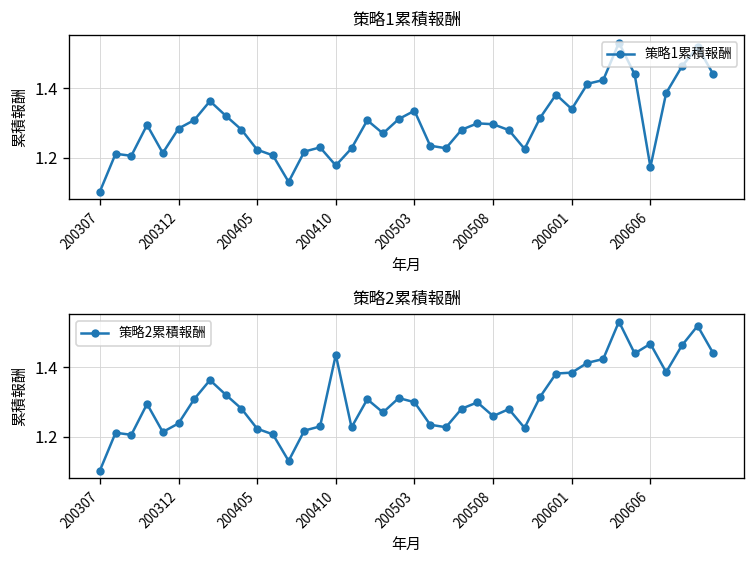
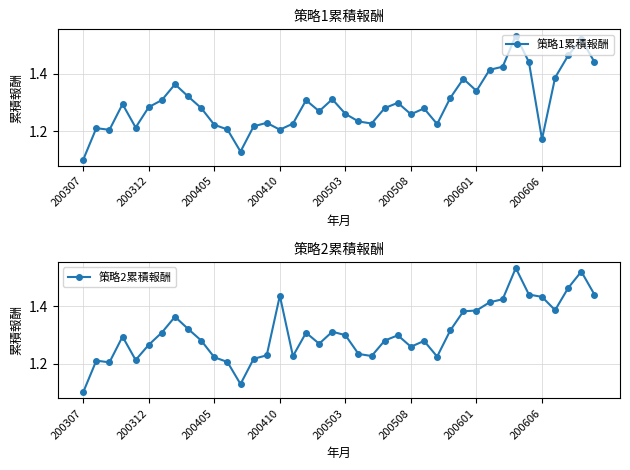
策略1累積報酬, 200410: 1.18 -> 1.21
策略1累積報酬, 200503: 1.34 -> 1.26
策略1累積報酬, 200508: 1.30 -> 1.26
策略2累積報酬, 200312: 1.24 -> 1.27
策略2累積報酬, 200606: 1.47 -> 1.43
